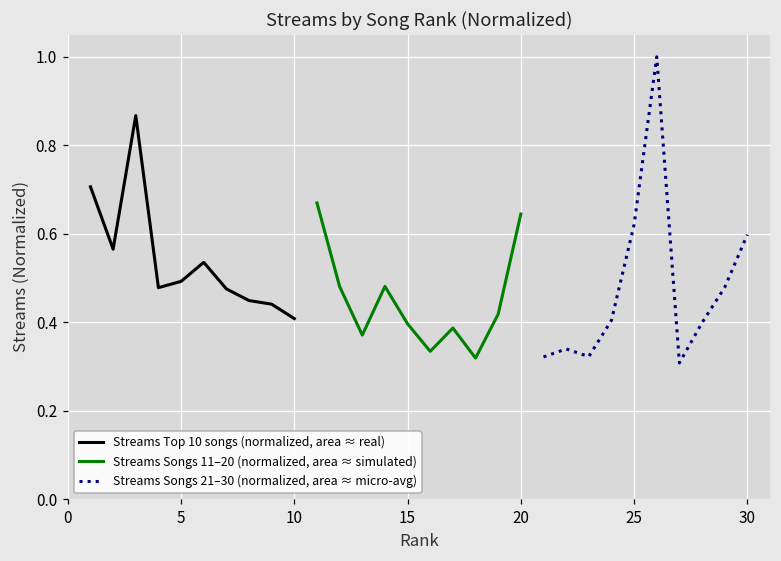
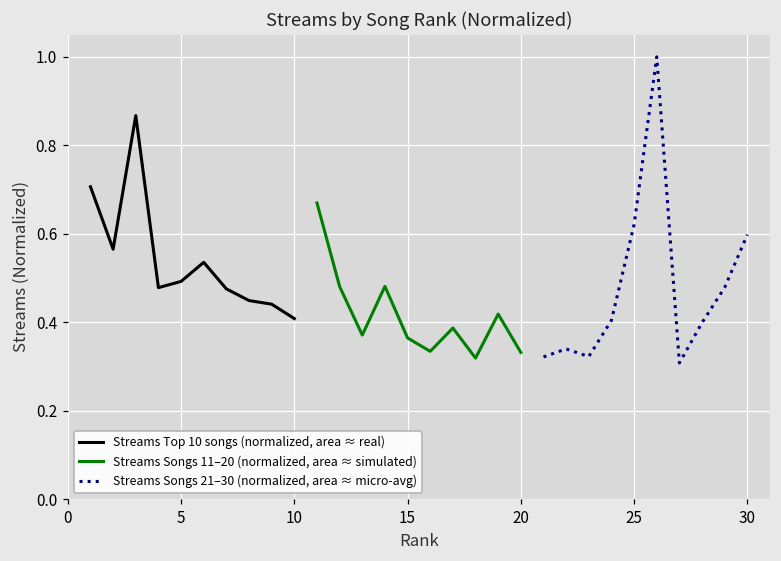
Streams Songs 11–20 (normalized, area ≈ simulated), 15: 0.40 -> 0.36
Streams Songs 11–20 (normalized, area ≈ simulated), 20: 0.64 -> 0.33
